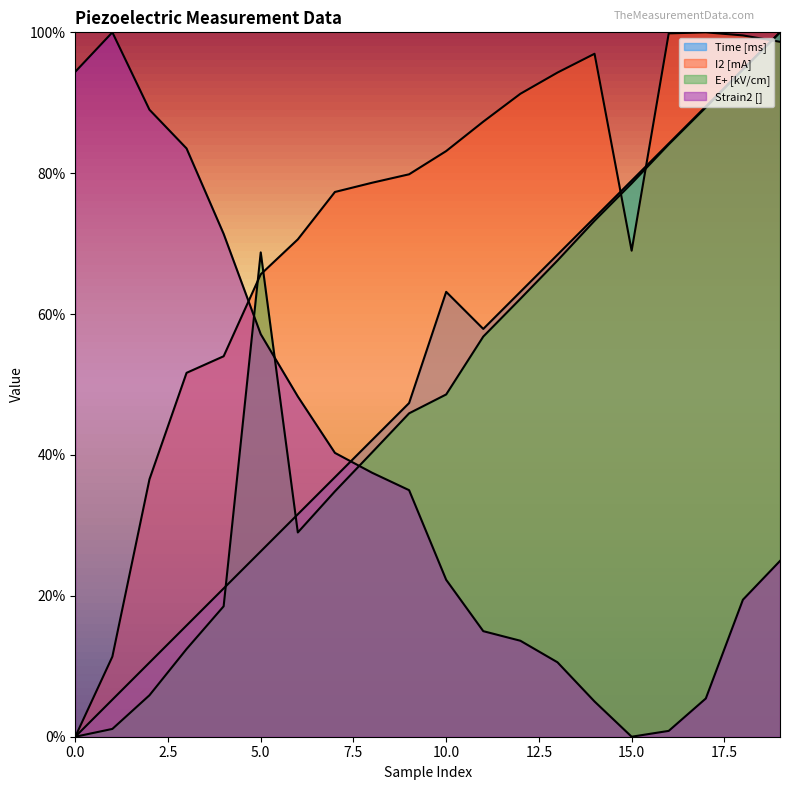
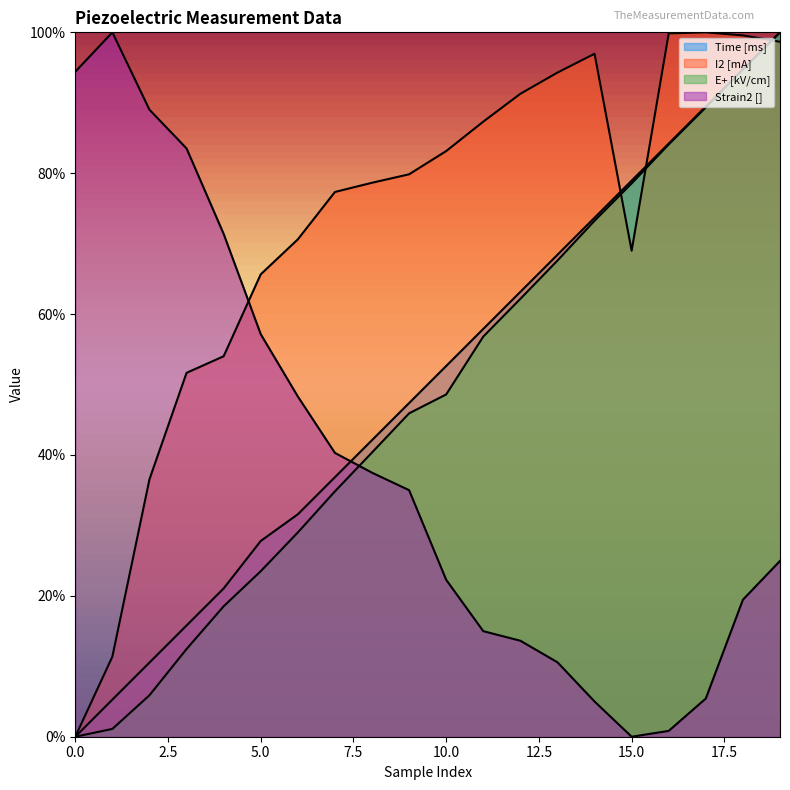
Time [ms], 5.0: 26% -> 28%
E+ [kV/cm], 5.0: 69% -> 23%
Time [ms], 10.0: 63% -> 53%
